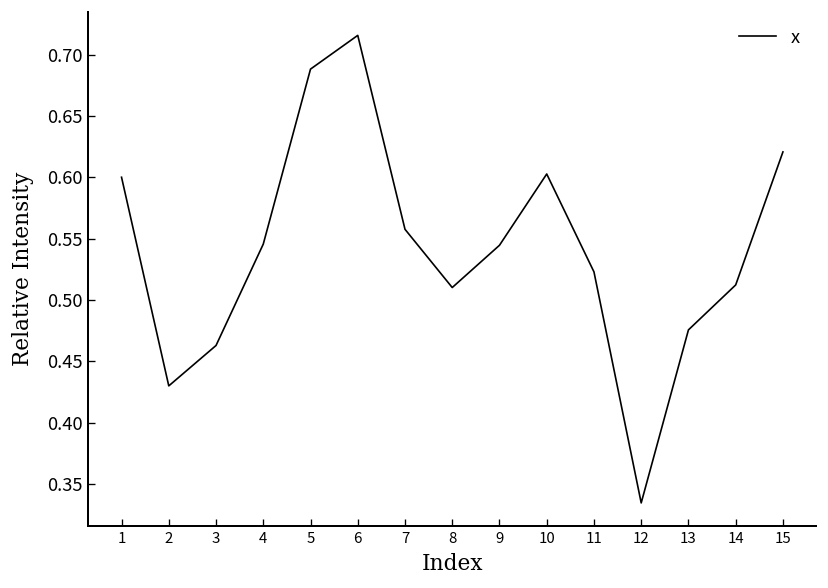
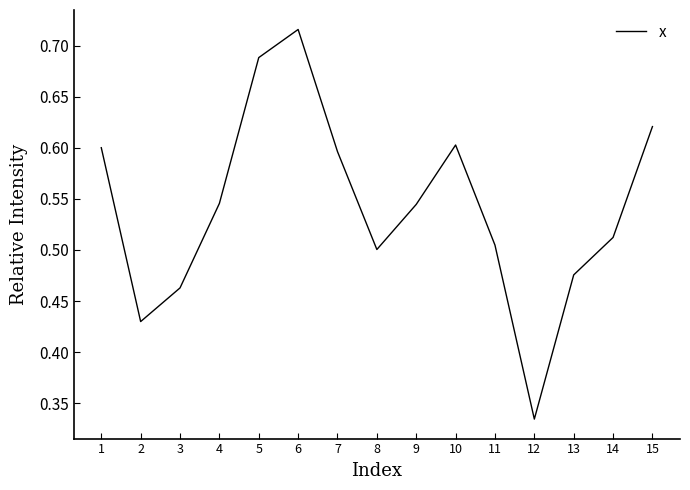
7: 0.558 -> 0.596
8: 0.510 -> 0.500
11: 0.523 -> 0.505
